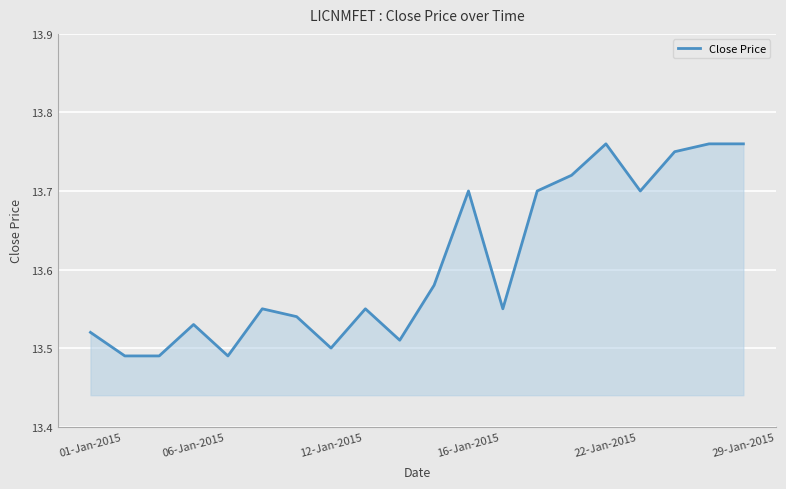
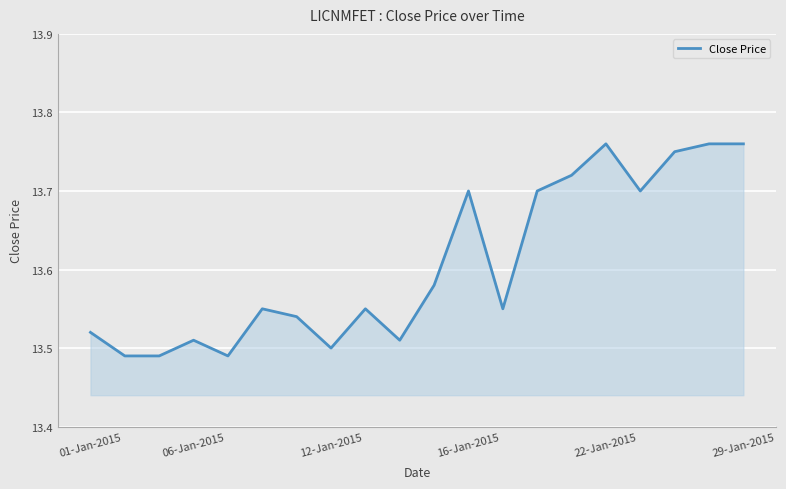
06-Jan-2015: 13.53 -> 13.51
